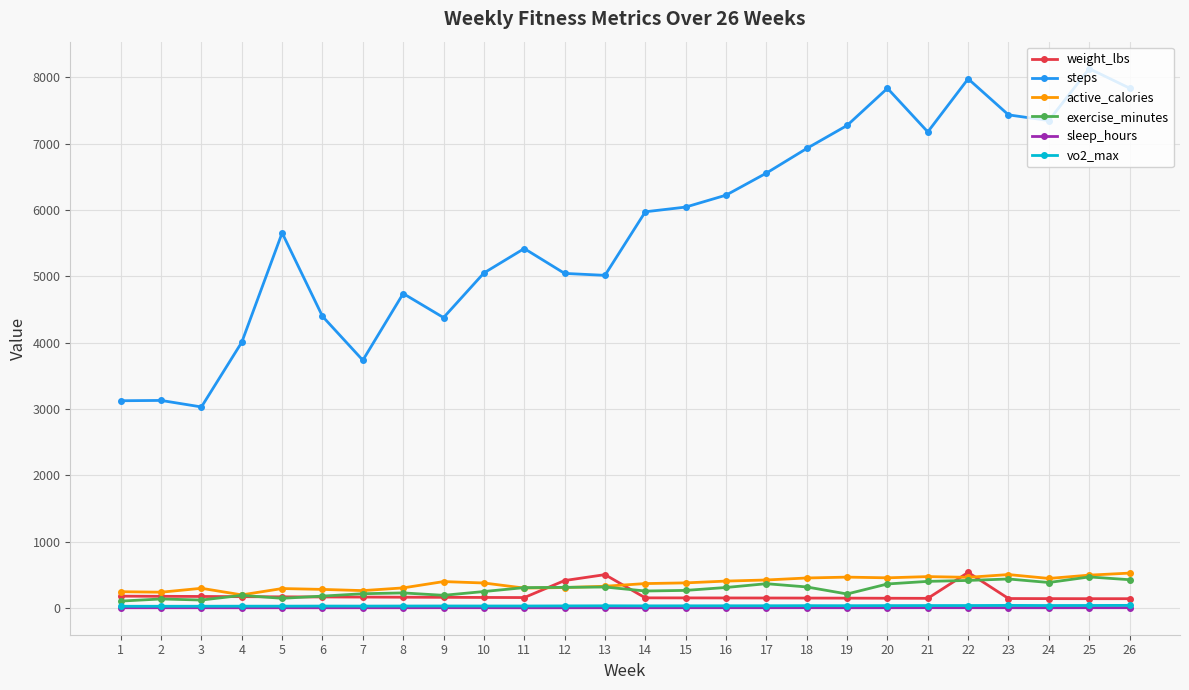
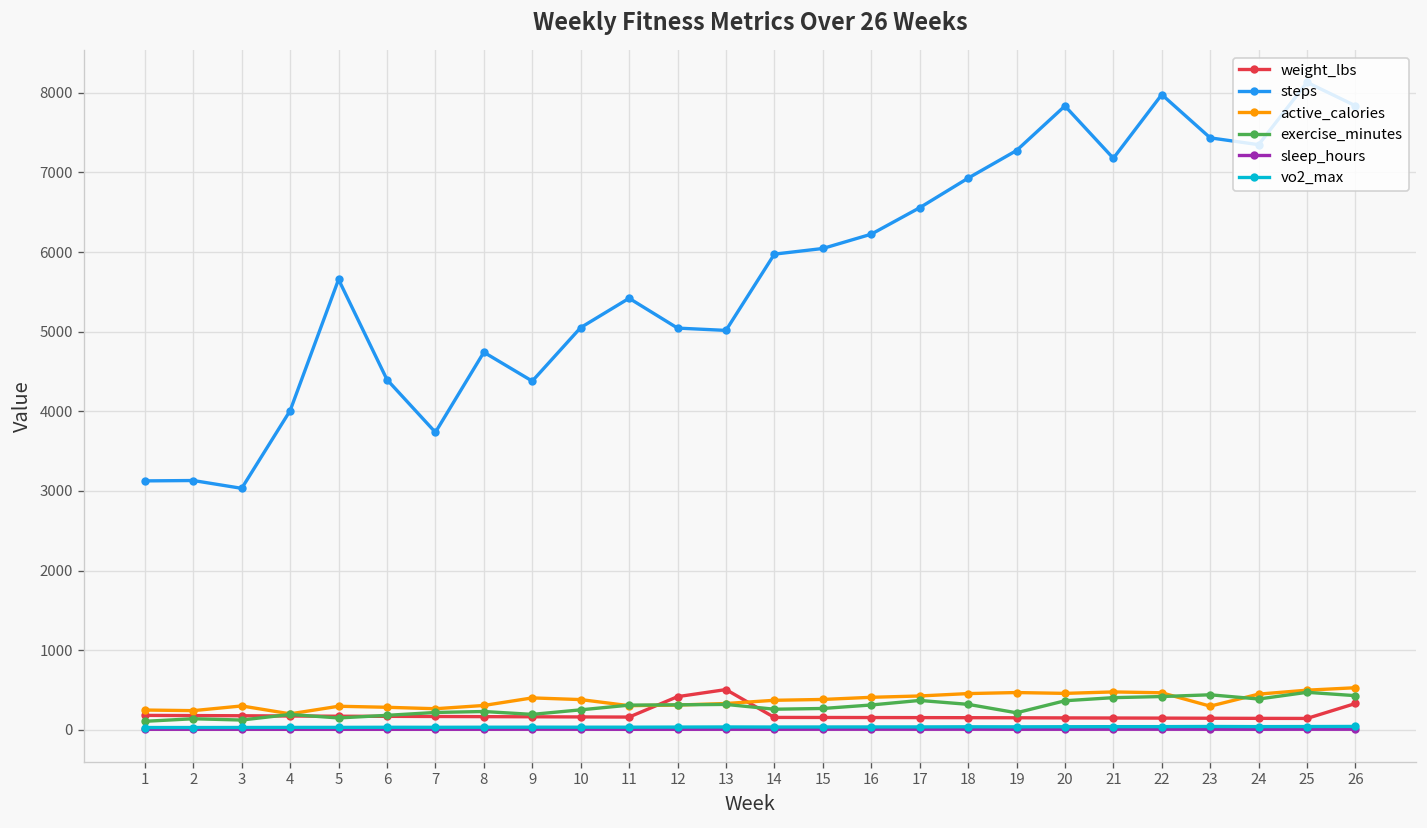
weight_lbs, 22: 500 -> 100
active_calories, 23: 500 -> 300
weight_lbs, 26: 100 -> 300
